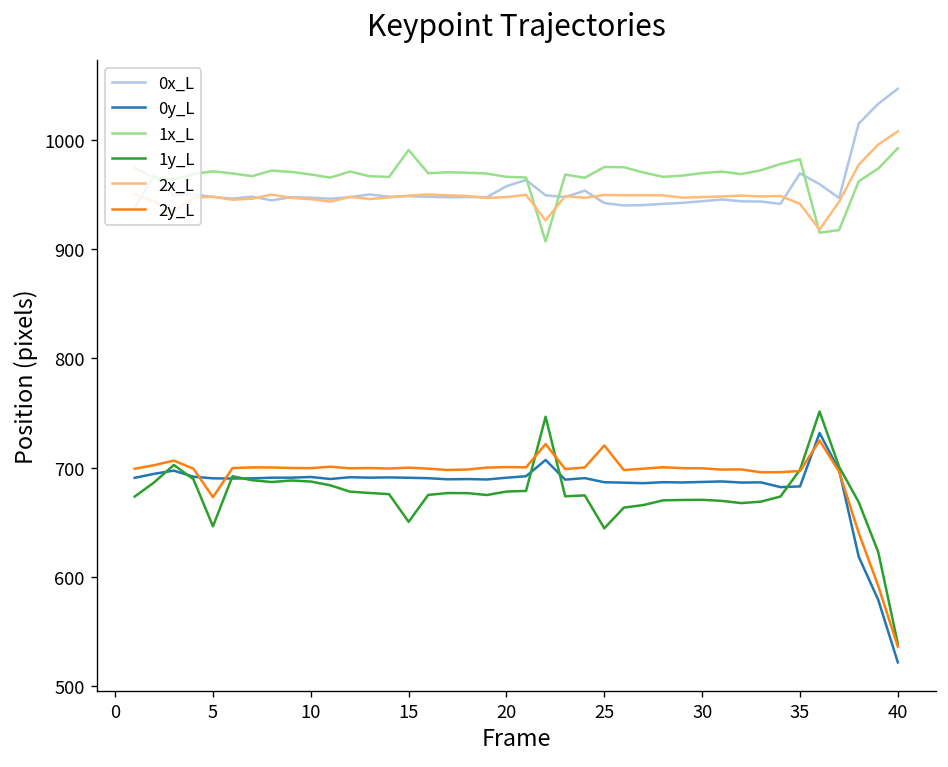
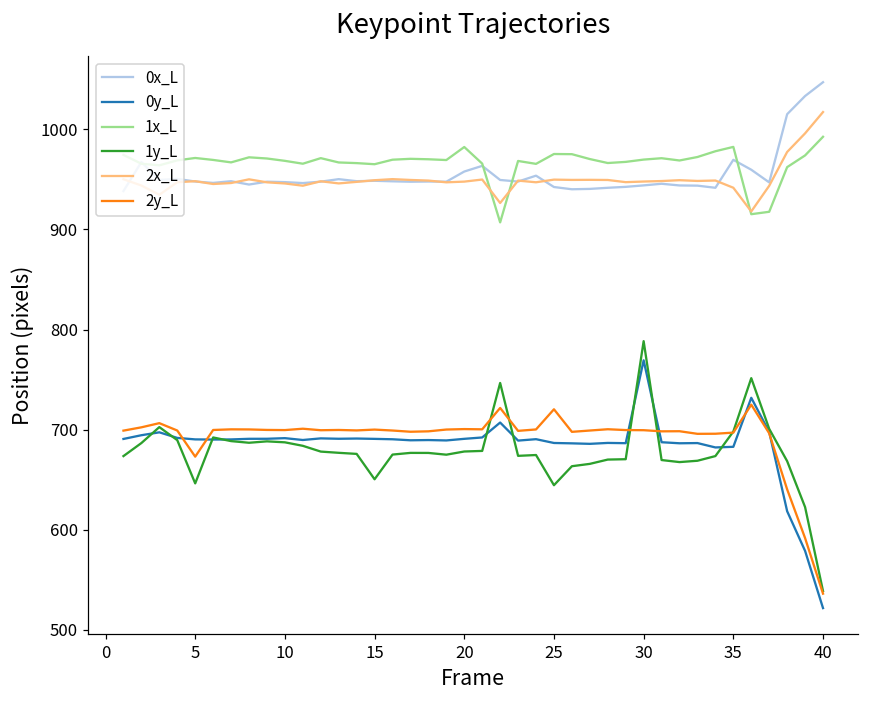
1x_L, 15: 990 -> 970
1x_L, 20: 970 -> 980
0y_L, 30: 690 -> 770
1y_L, 30: 670 -> 790
2x_L, 40: 1010 -> 1020
